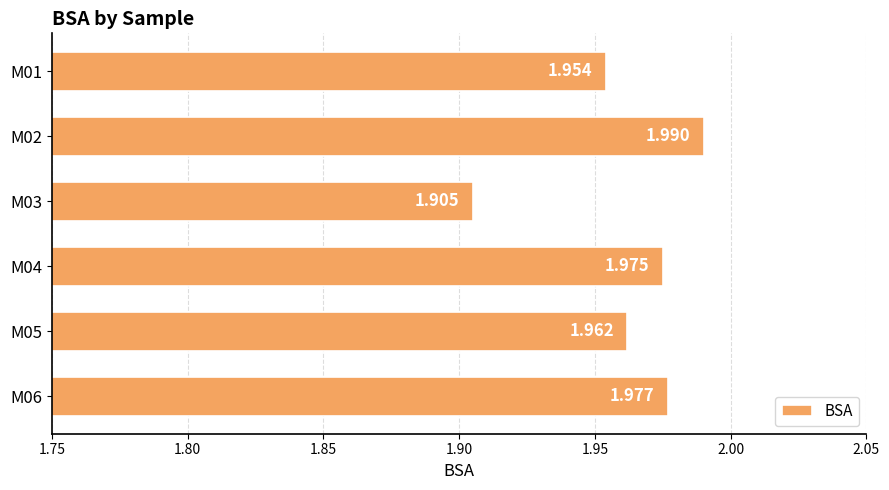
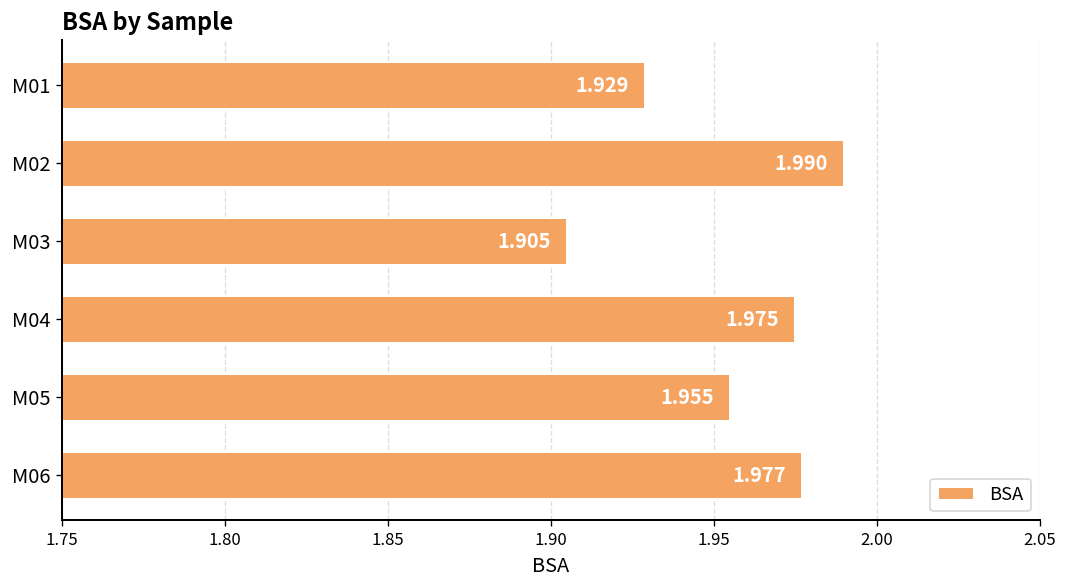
M01: 1.954 -> 1.929
M05: 1.962 -> 1.955
